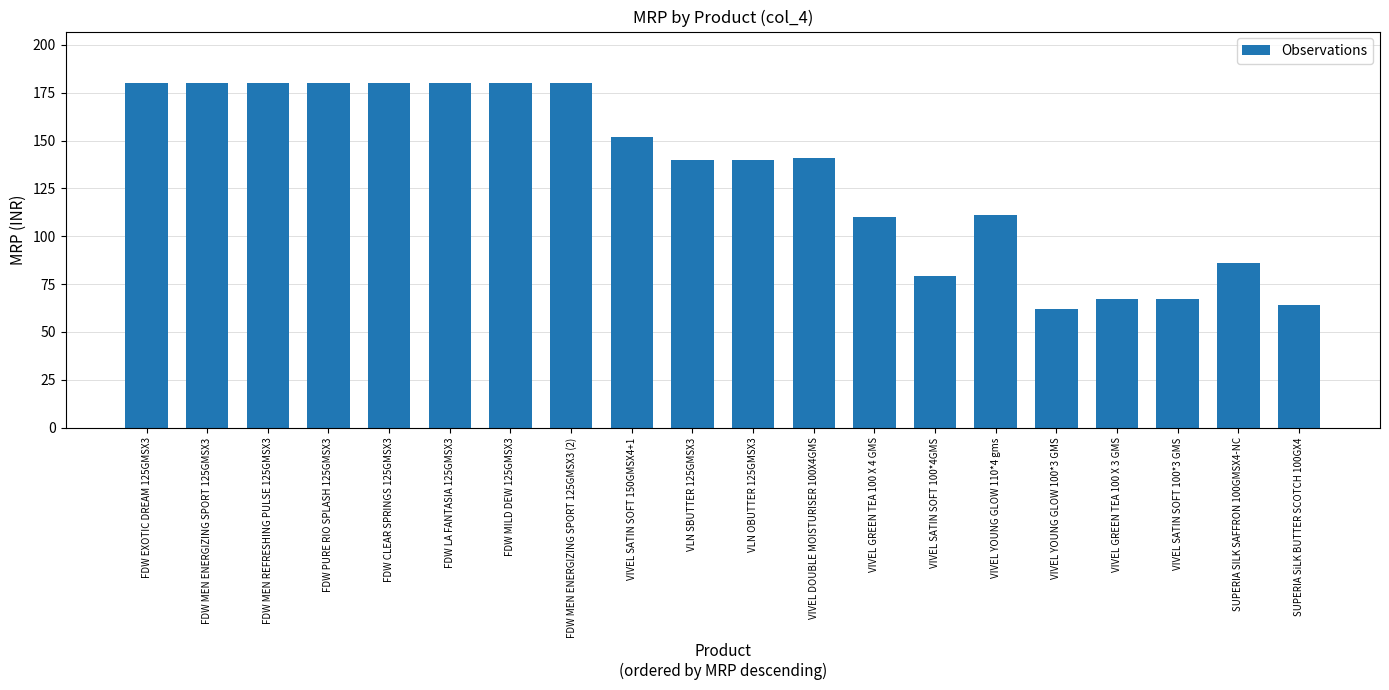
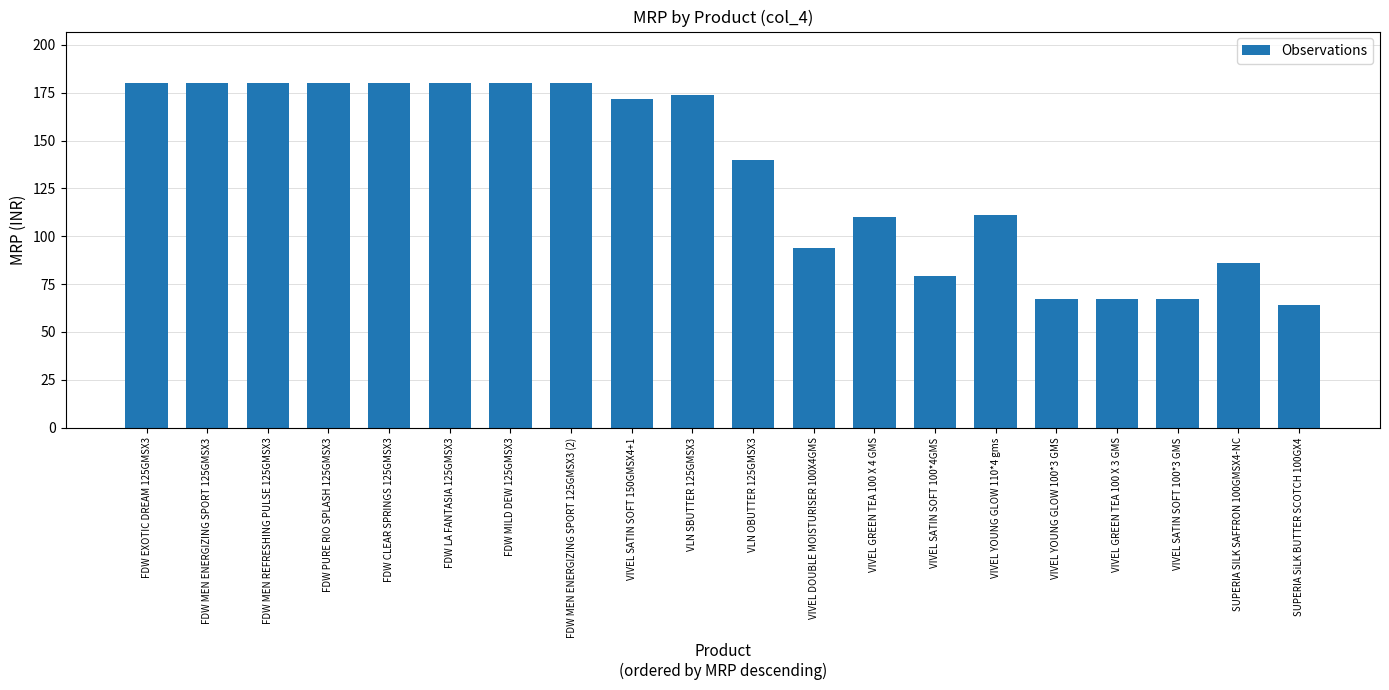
VIVEL SATIN SOFT 150GMSX4+1: 152 -> 172
VLN SBUTTER 125GMSX3: 140 -> 174
VIVEL DOUBLE MOISTURISER 100X4GMS: 141 -> 94
VIVEL YOUNG GLOW 100*3 GMS: 62 -> 67
